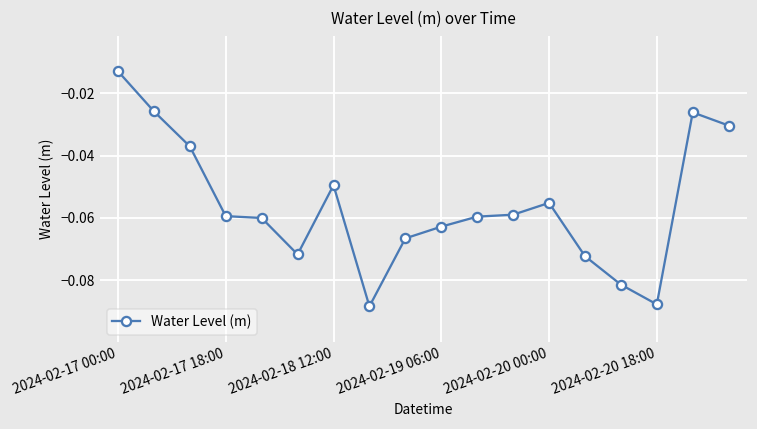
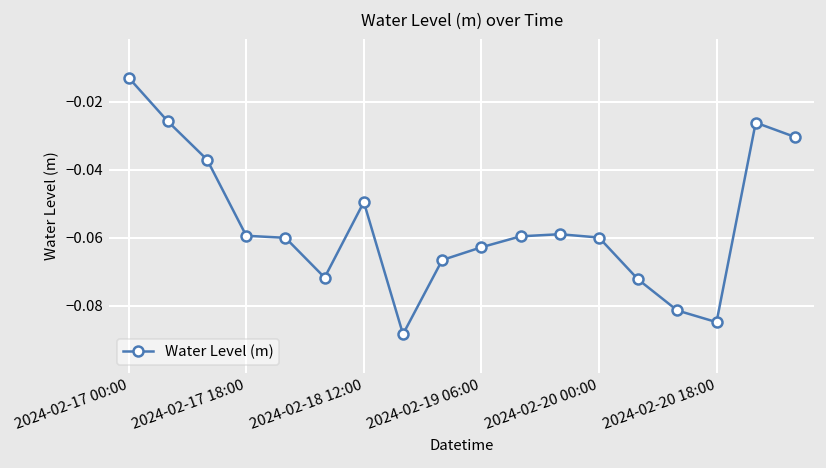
2024-02-20 00:00: -0.055 -> -0.060
2024-02-20 18:00: -0.088 -> -0.085
